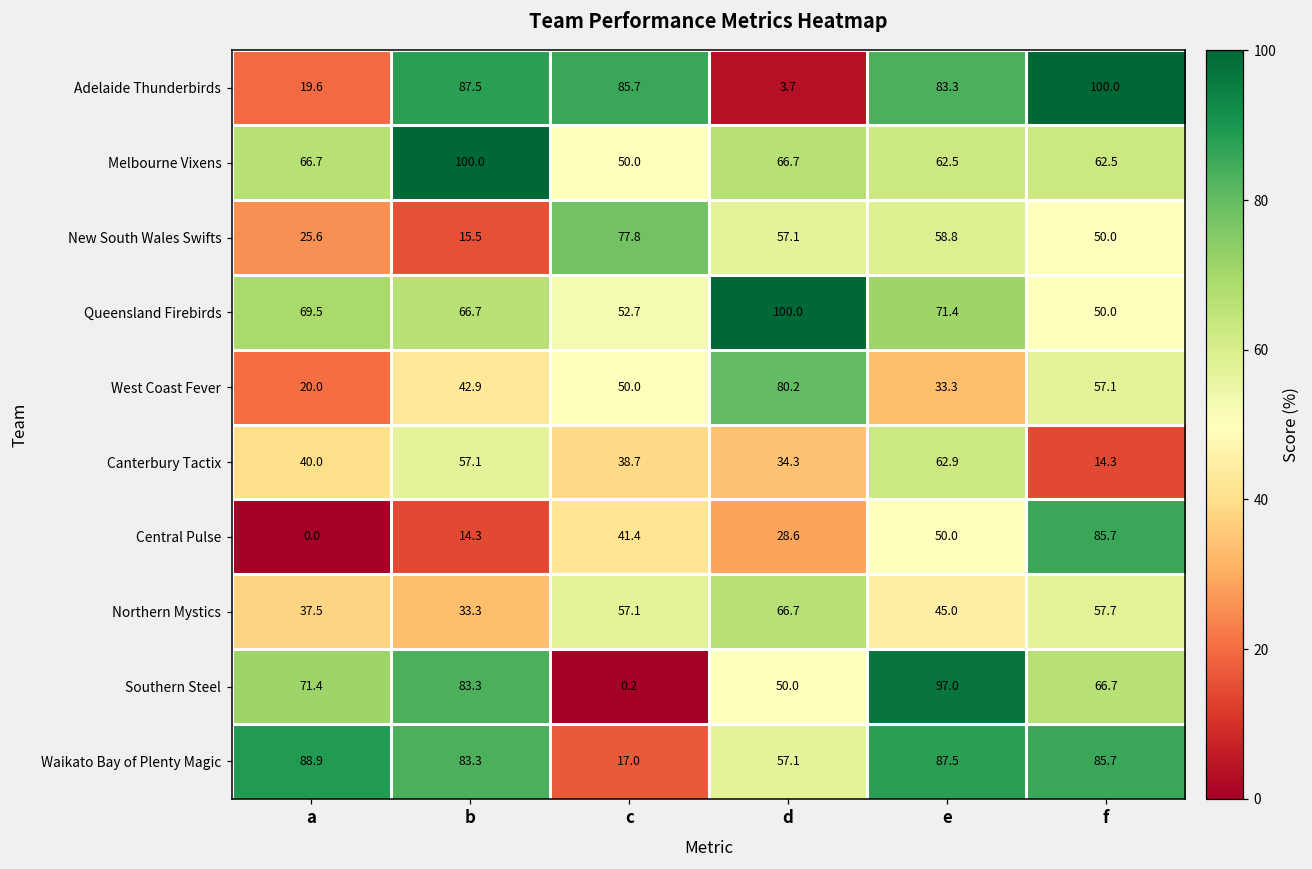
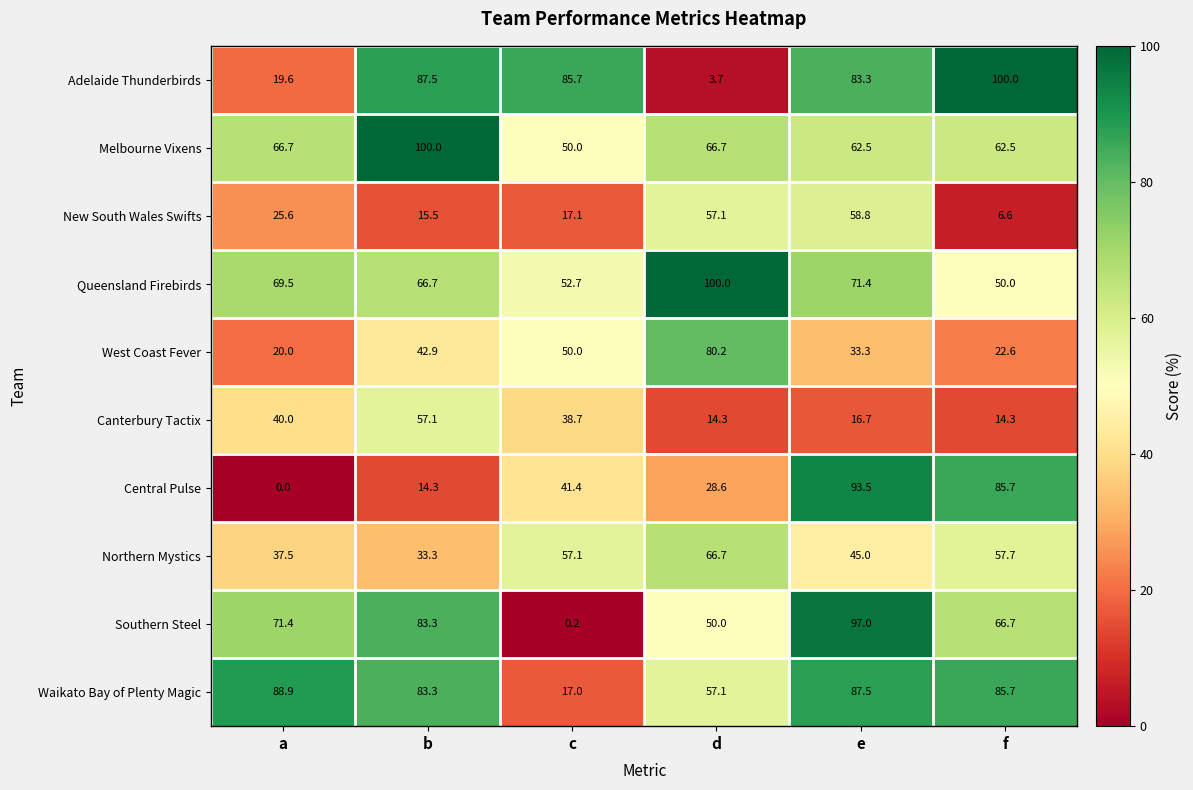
New South Wales Swifts, c: 77.8 -> 17.1
New South Wales Swifts, f: 50.0 -> 6.6
West Coast Fever, f: 57.1 -> 22.6
Canterbury Tactix, d: 34.3 -> 14.3
Canterbury Tactix, e: 62.9 -> 16.7
Central Pulse, e: 50.0 -> 93.5
